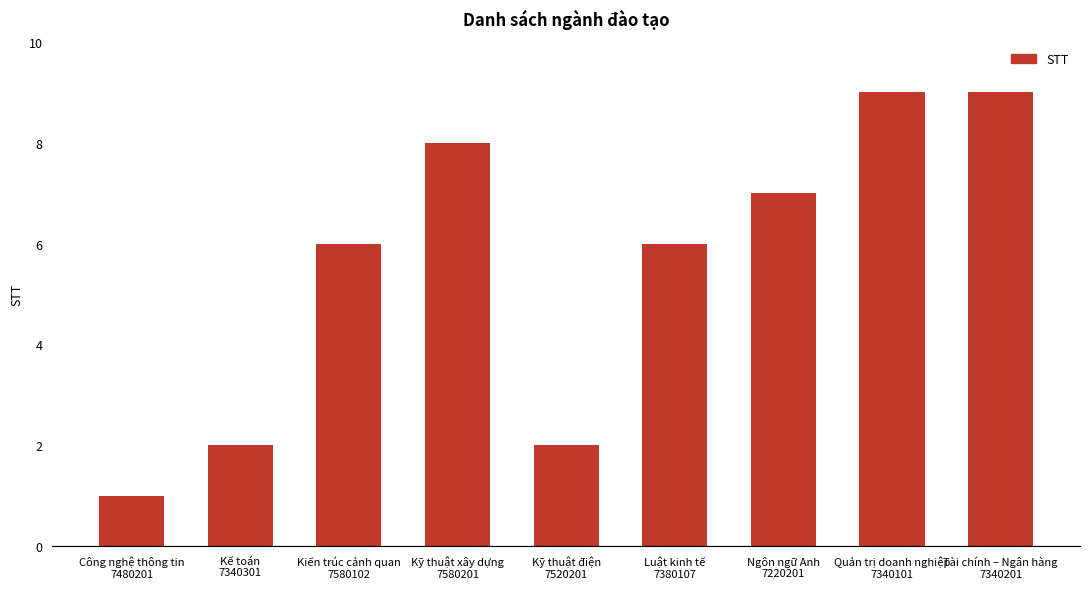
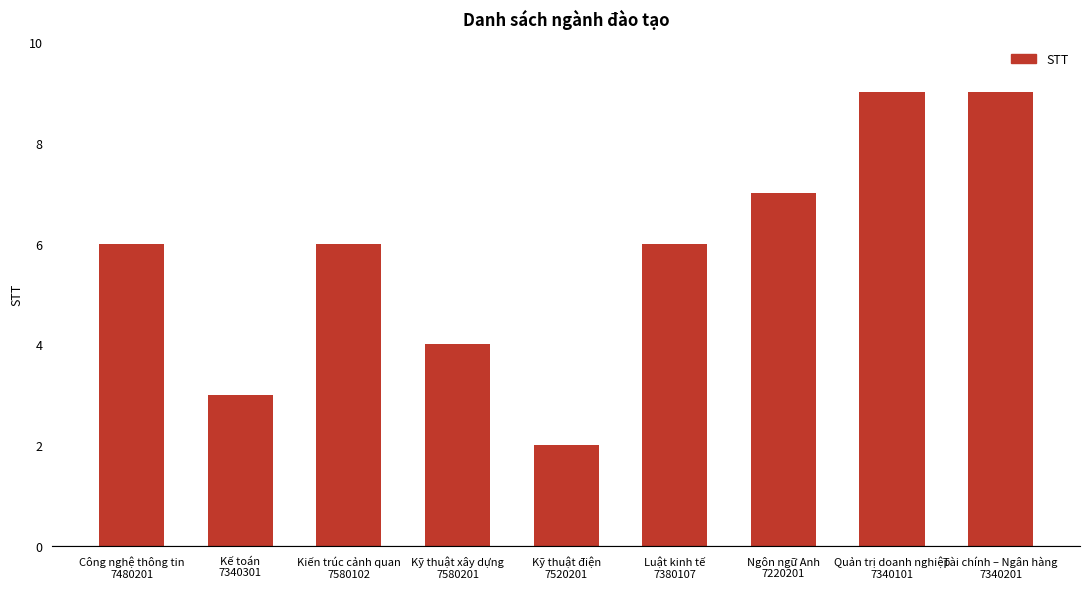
Công nghệ thông tin 7480201: 1 -> 6
Kế toán 7340301: 2 -> 3
Kỹ thuật xây dựng 7580201: 8 -> 4
